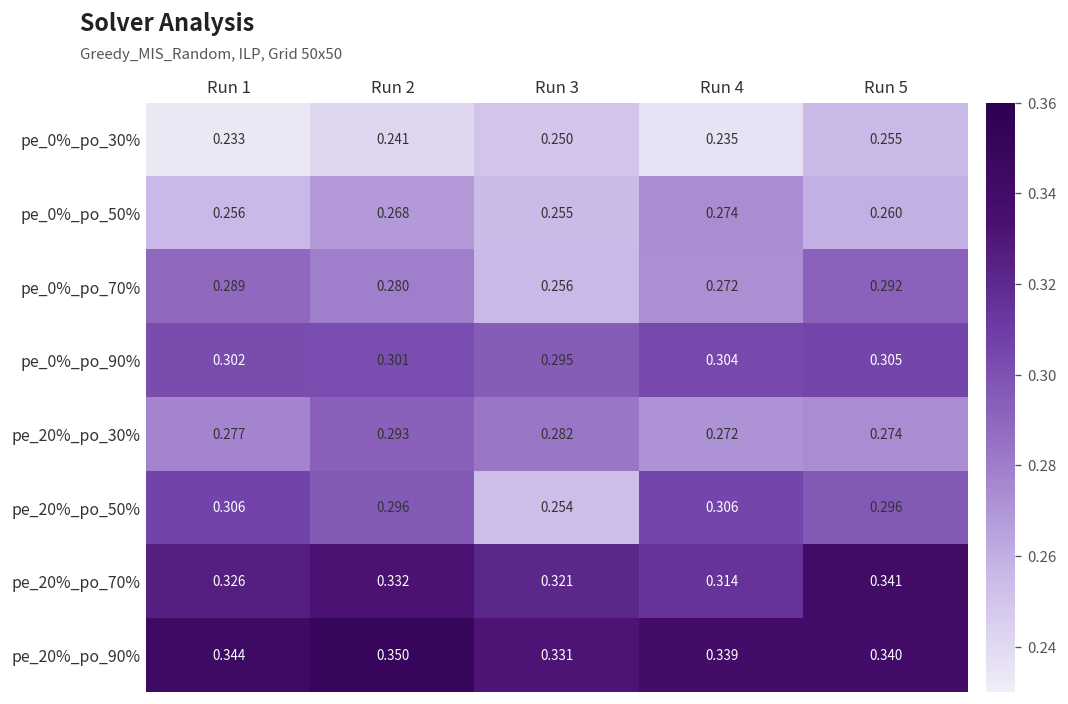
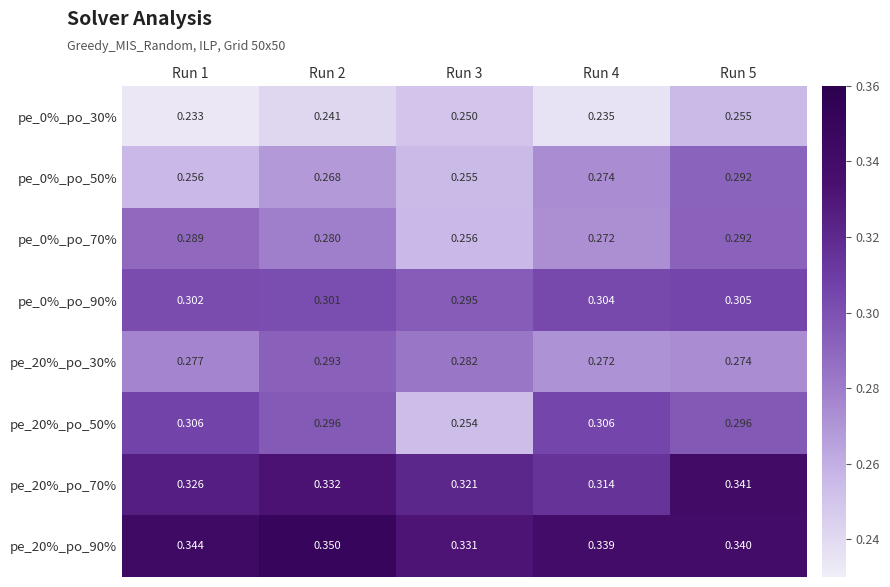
pe_0%_po_50%, Run 5: 0.260 -> 0.292
